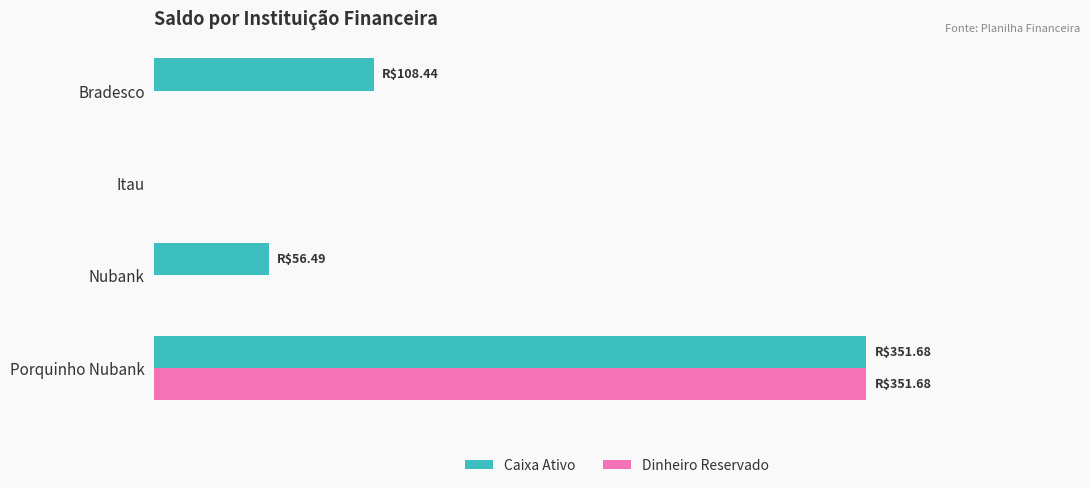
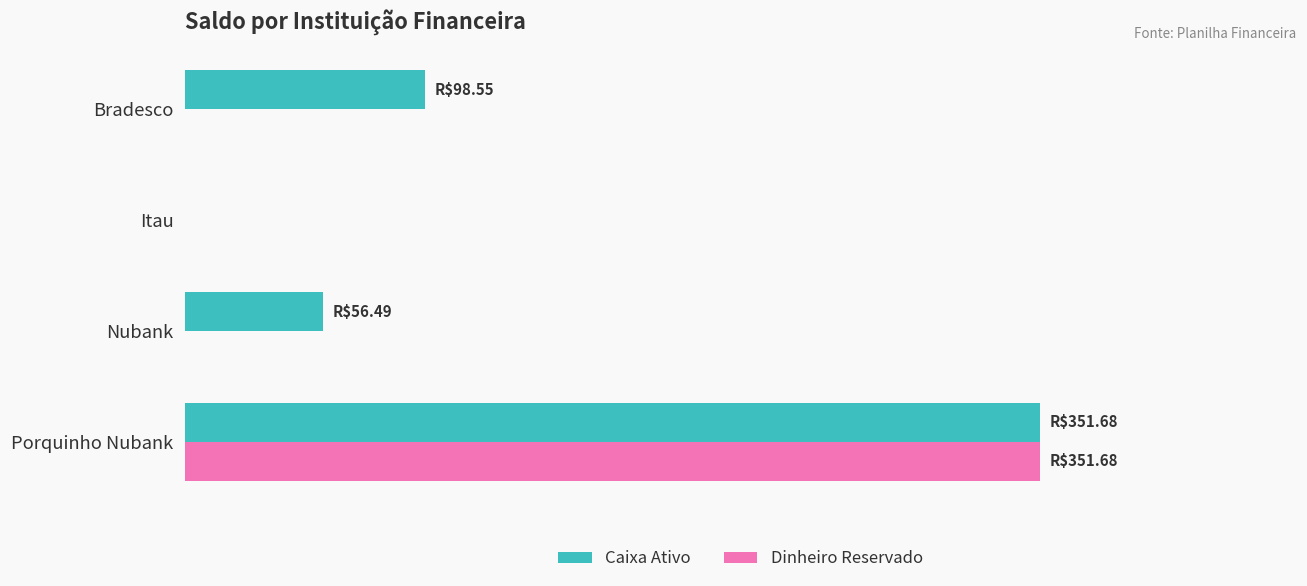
Caixa Ativo, Bradesco: $108.44 -> $98.55
